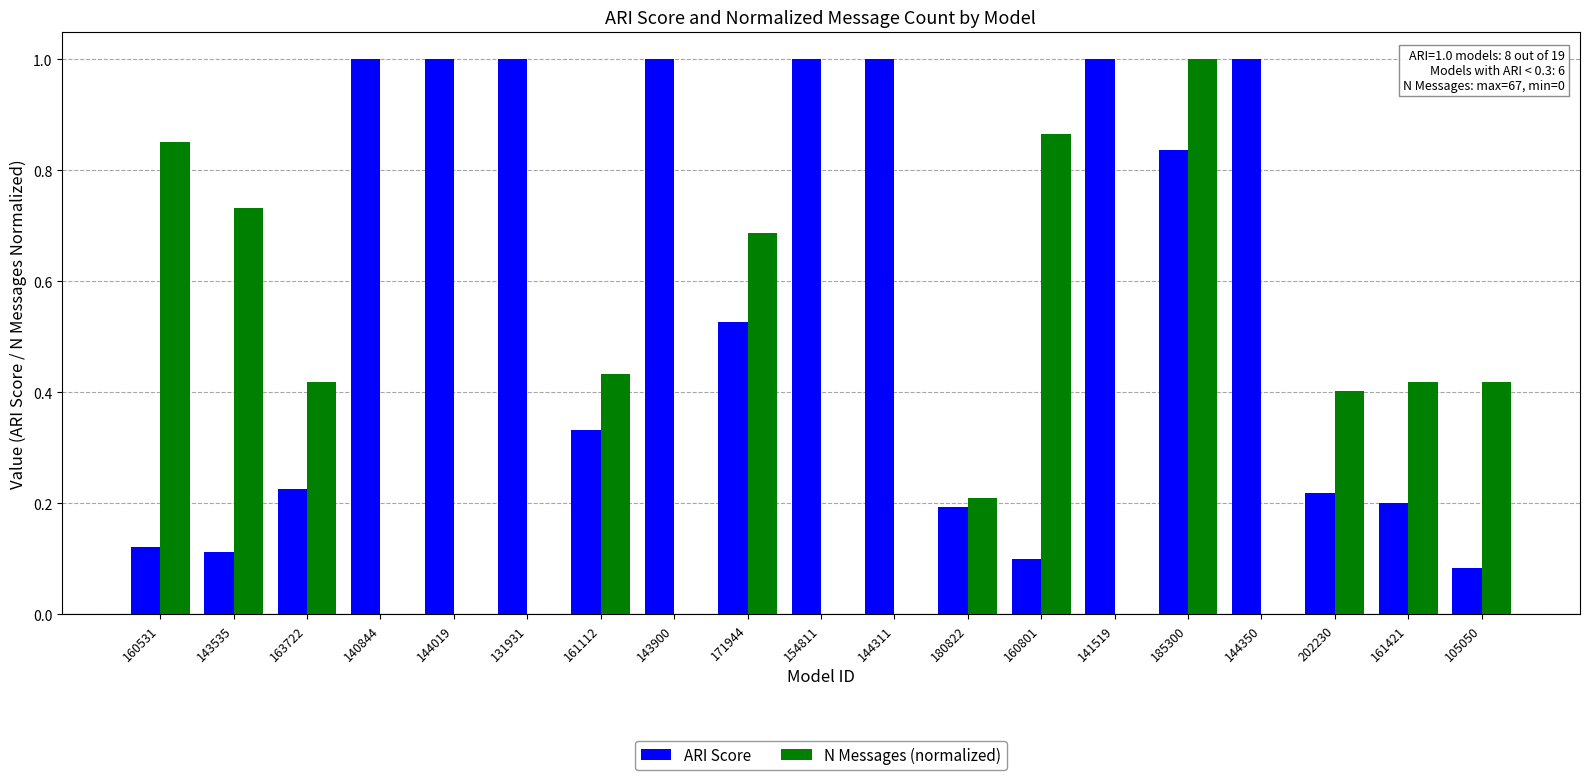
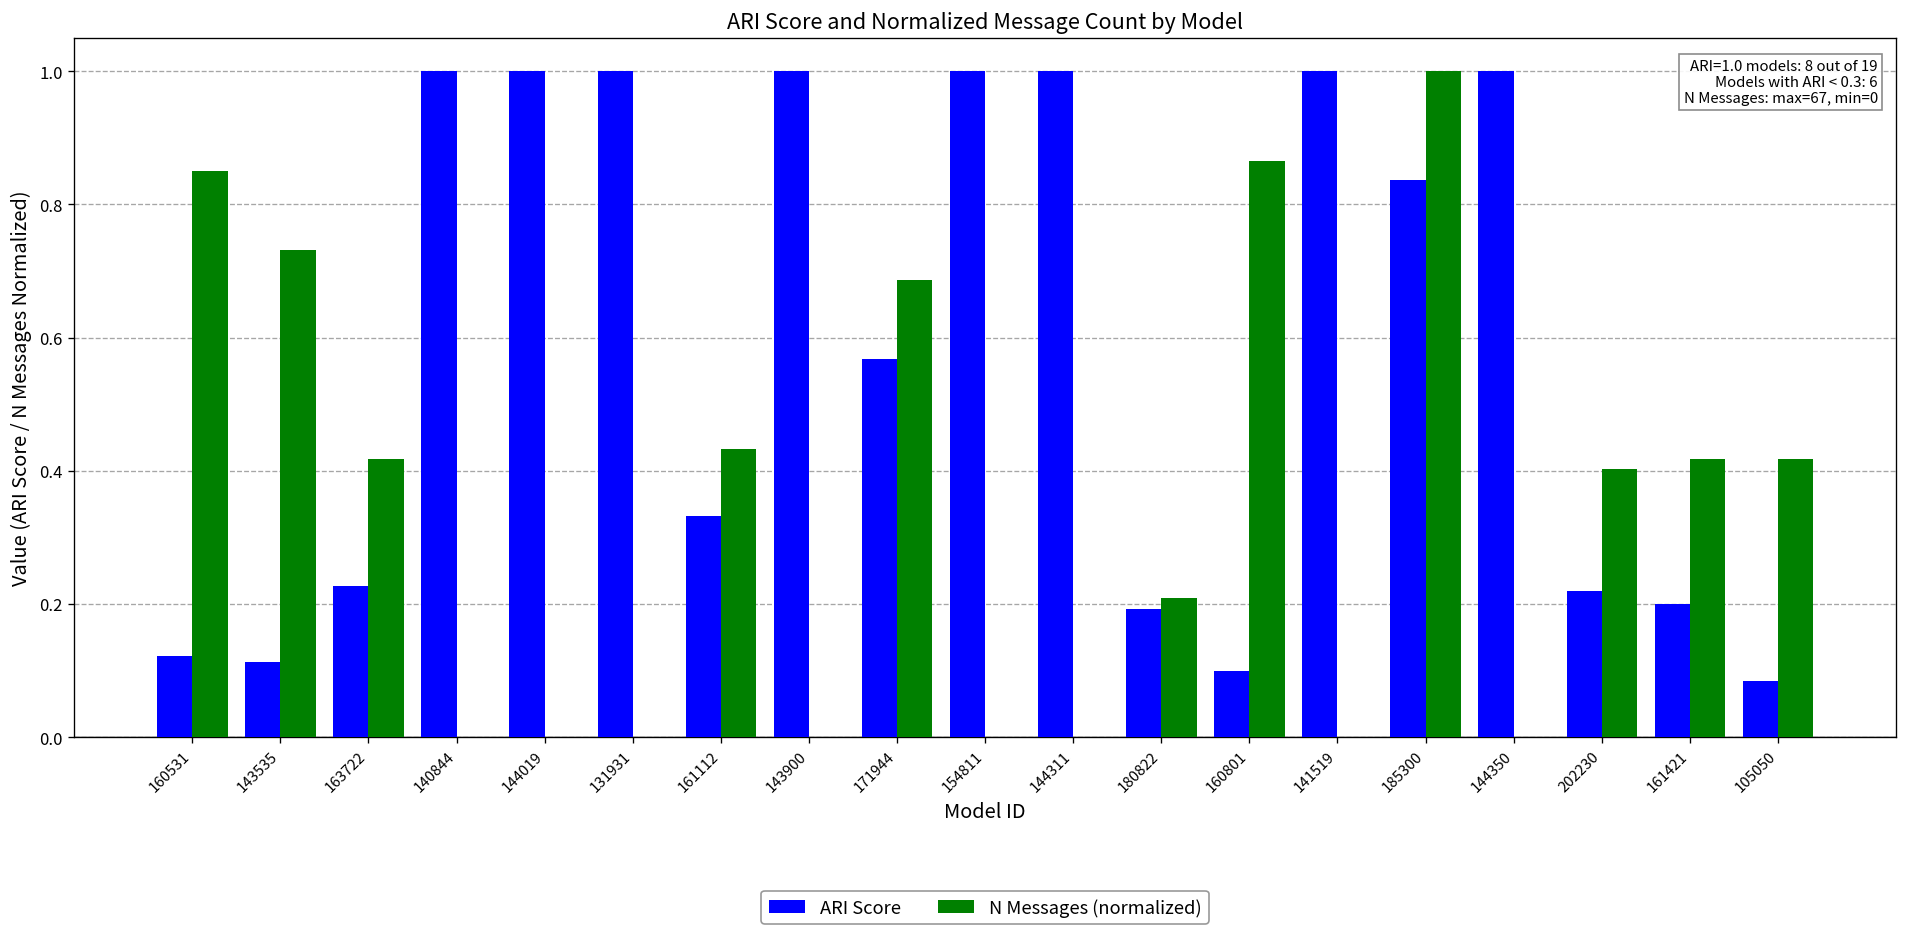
ARI Score, 171944: 0.53 -> 0.57
